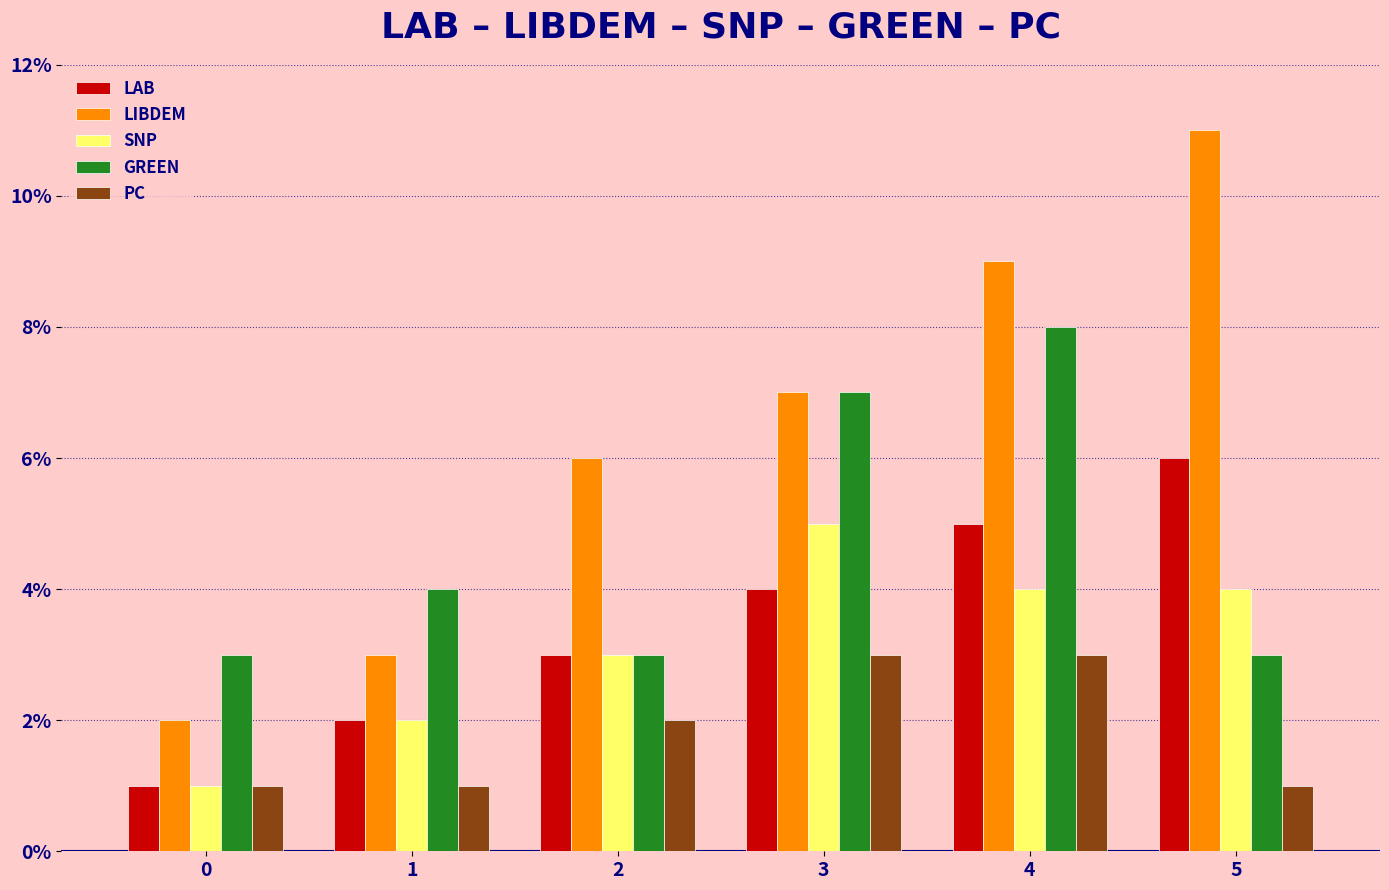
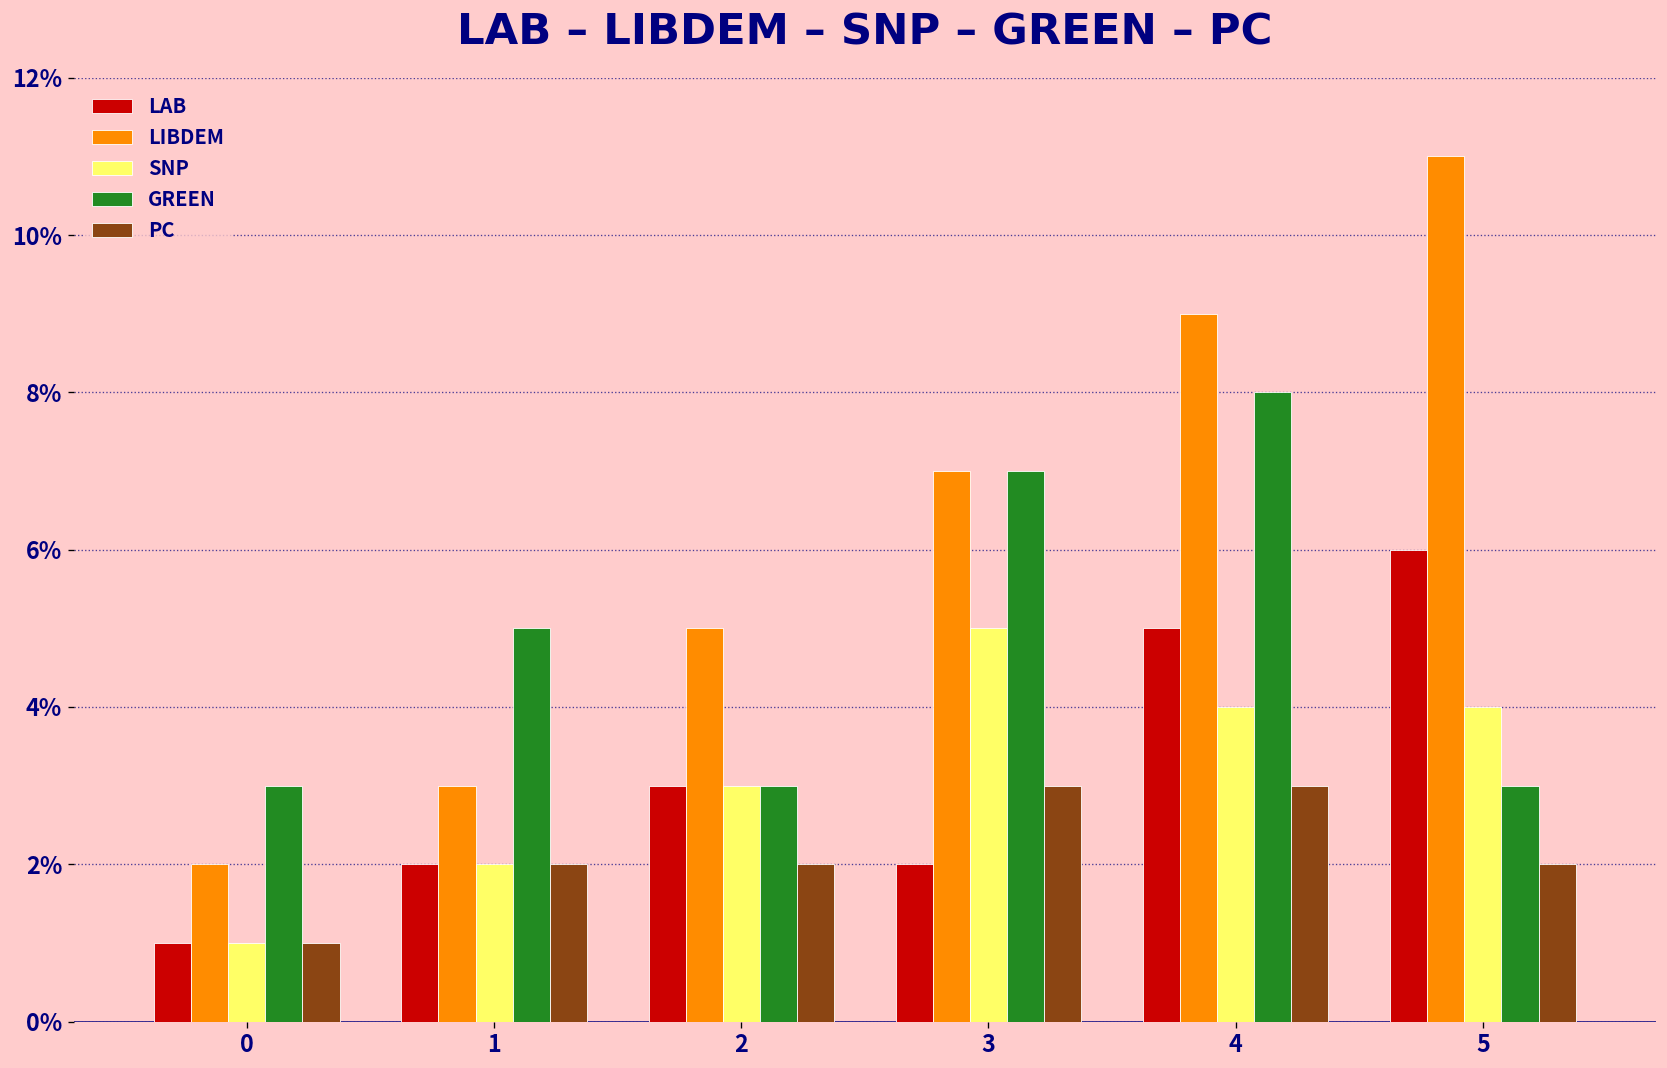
GREEN, 1: 4% -> 5%
PC, 1: 1% -> 2%
LIBDEM, 2: 6% -> 5%
LAB, 3: 4% -> 2%
PC, 5: 1% -> 2%
